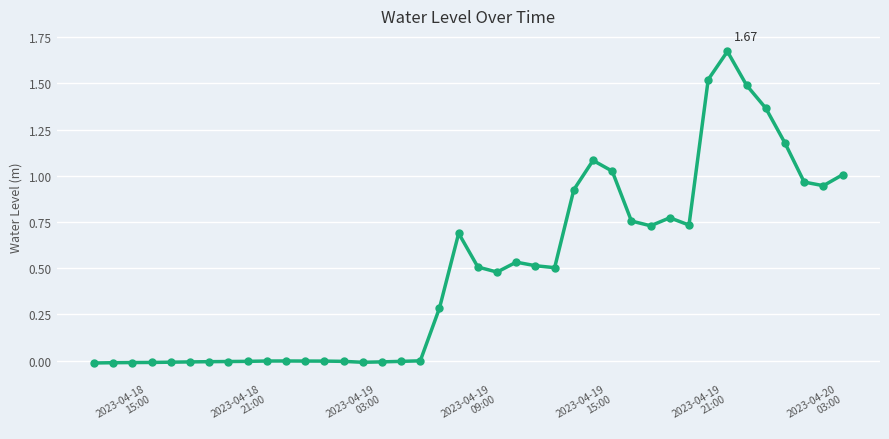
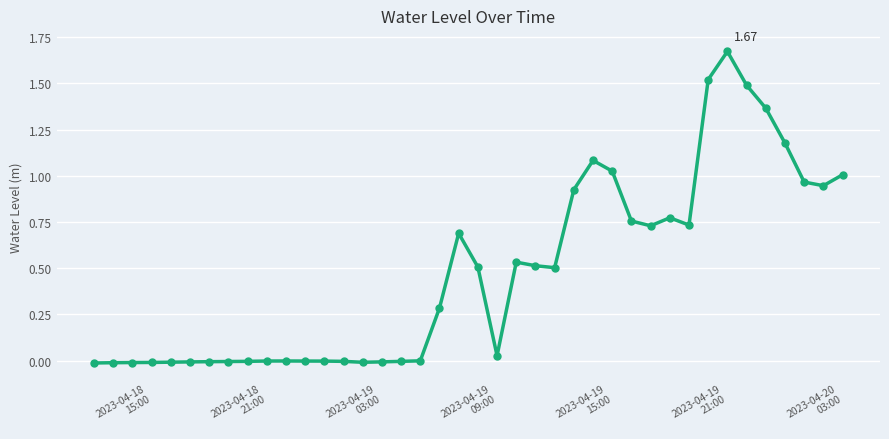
2023-04-19 09:00: 0.48 -> 0.03
